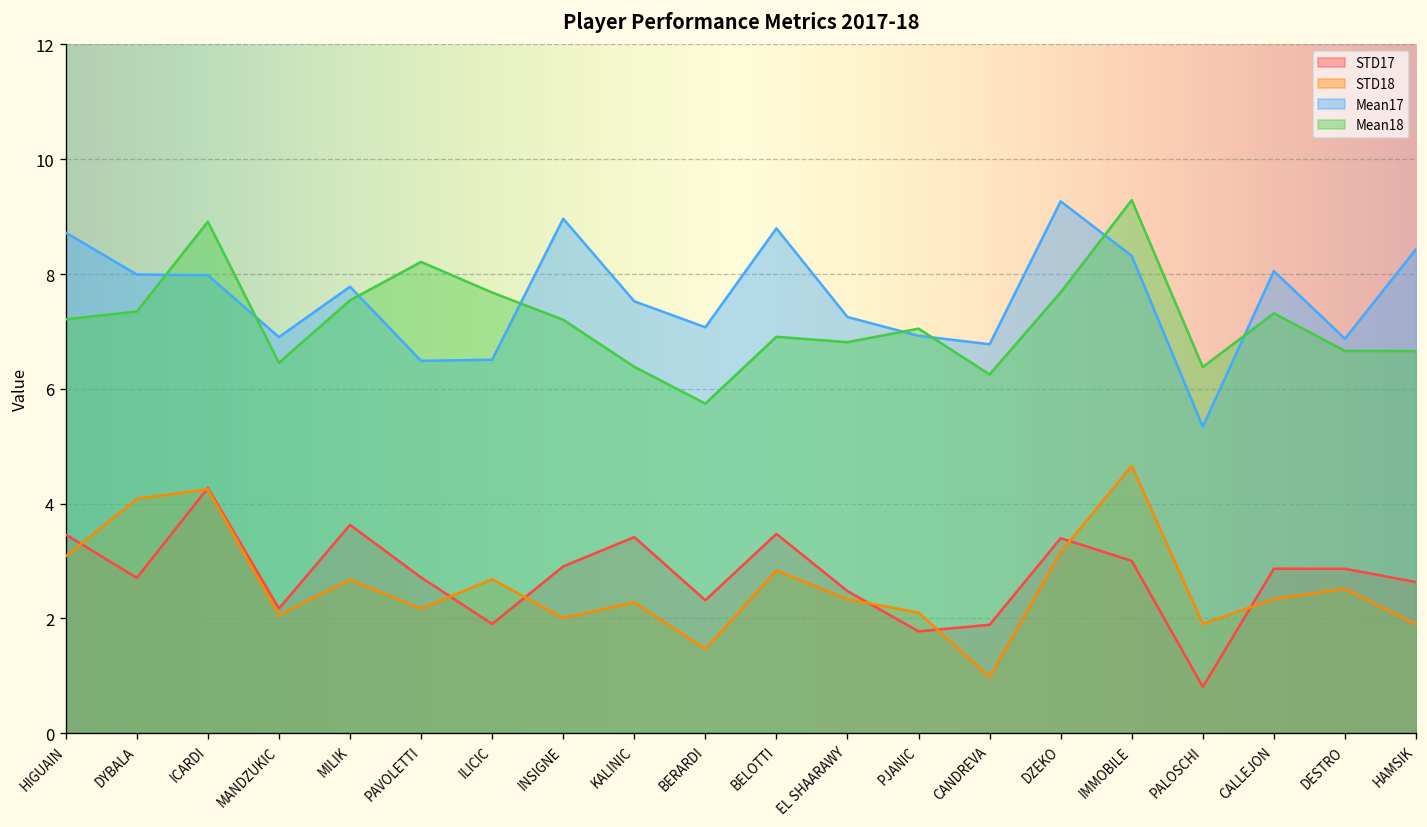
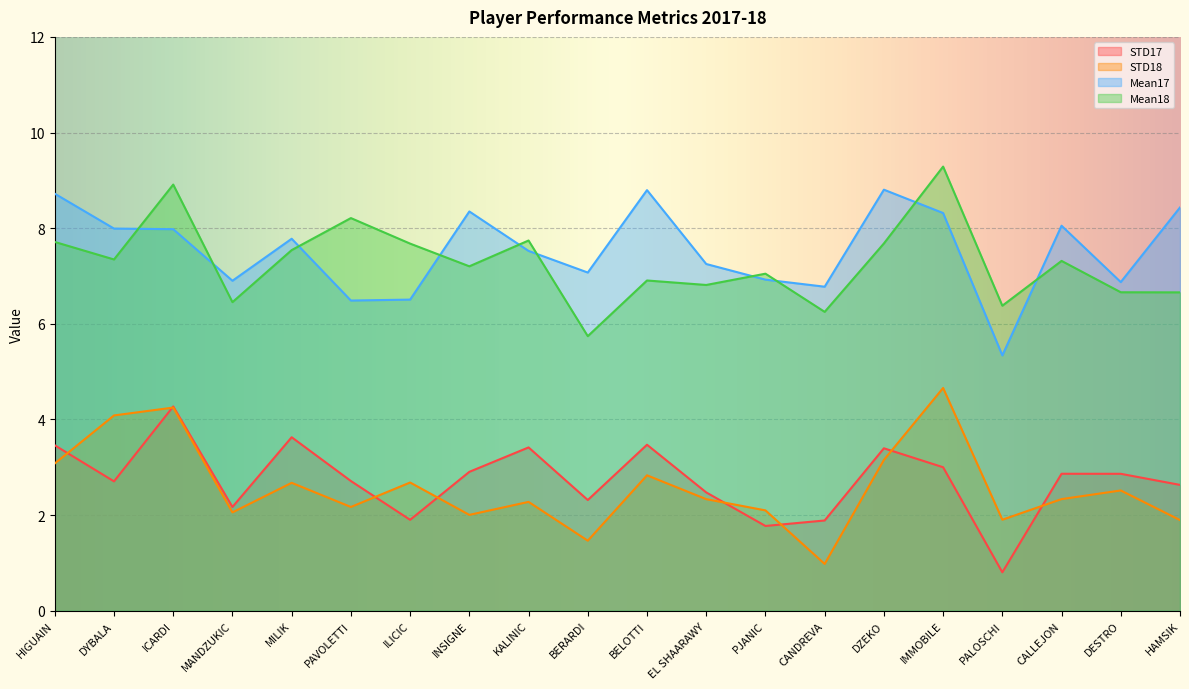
Mean18, HIGUAIN: 7.2 -> 7.7
Mean17, INSIGNE: 9.0 -> 8.3
Mean18, KALINIC: 6.4 -> 7.7
Mean17, DZEKO: 9.3 -> 8.8
